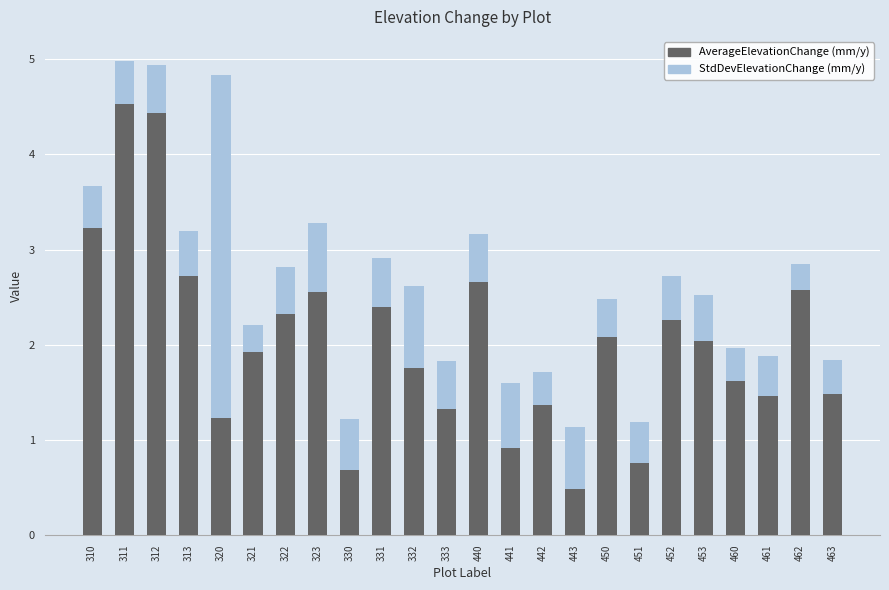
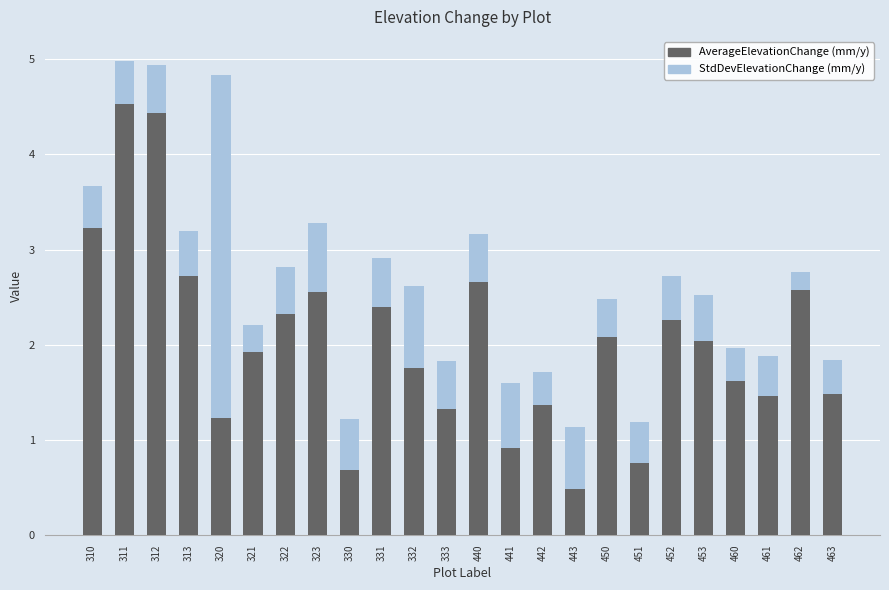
StdDevElevationChange (mm/y), 462: 0.3 -> 0.2
